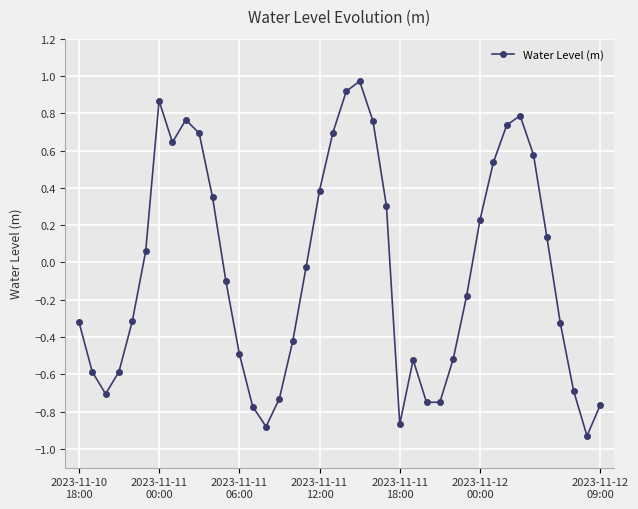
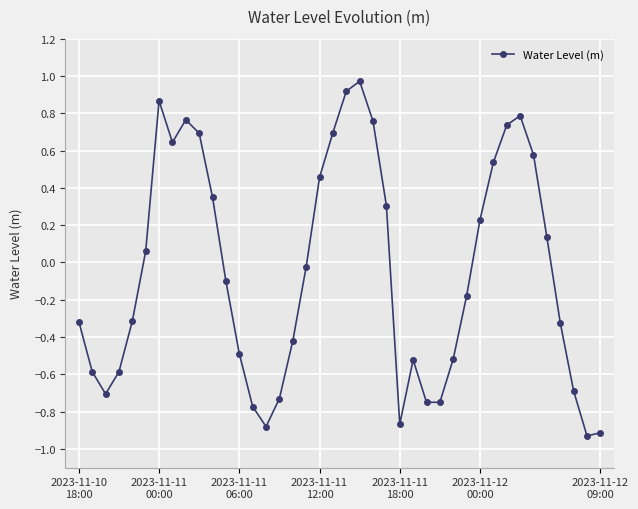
2023-11-11 12:00: 0.39 -> 0.46
2023-11-12 09:00: -0.76 -> -0.91
